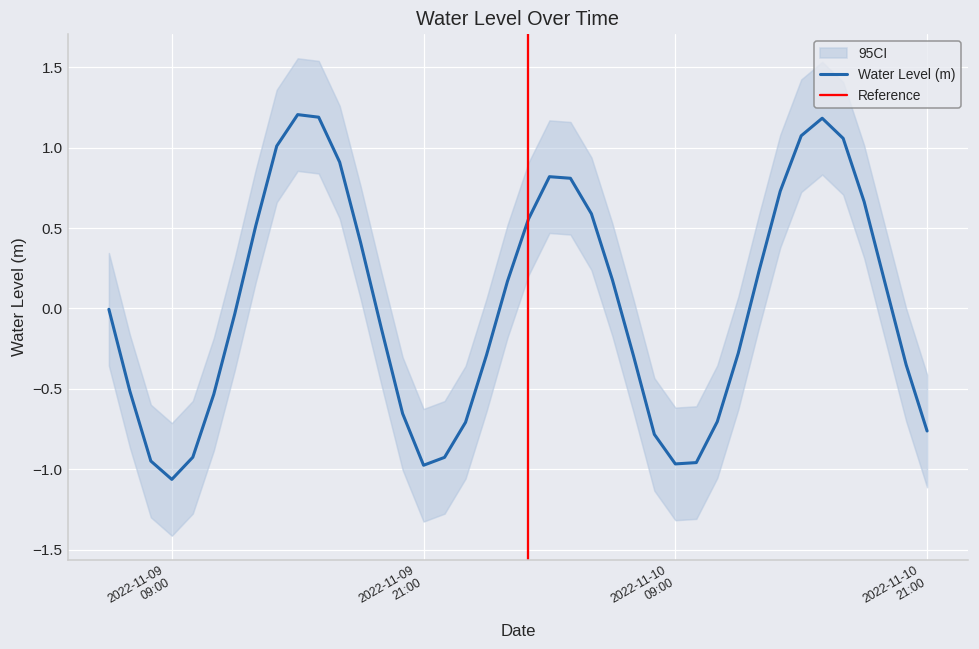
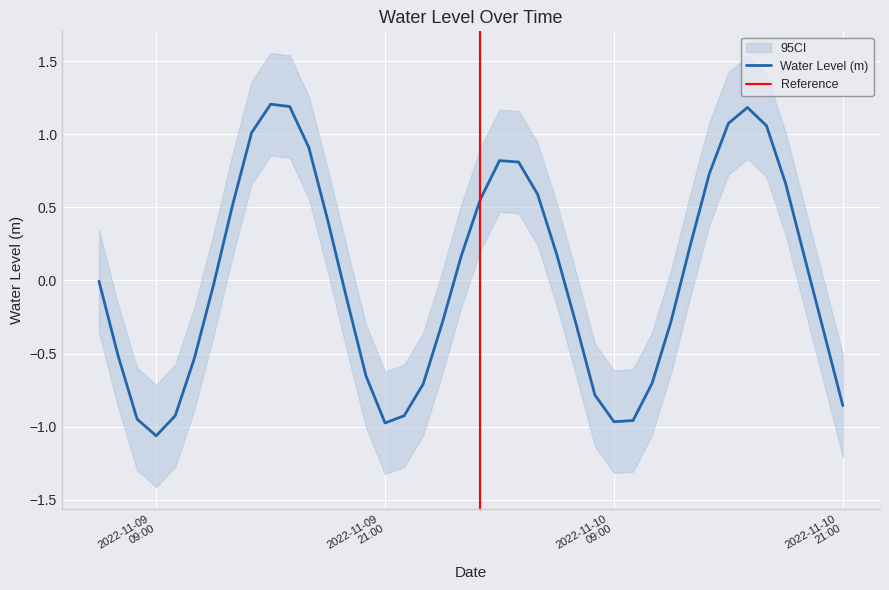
Water Level (m), 2022-11-10 21:00: -0.76 -> -0.86
